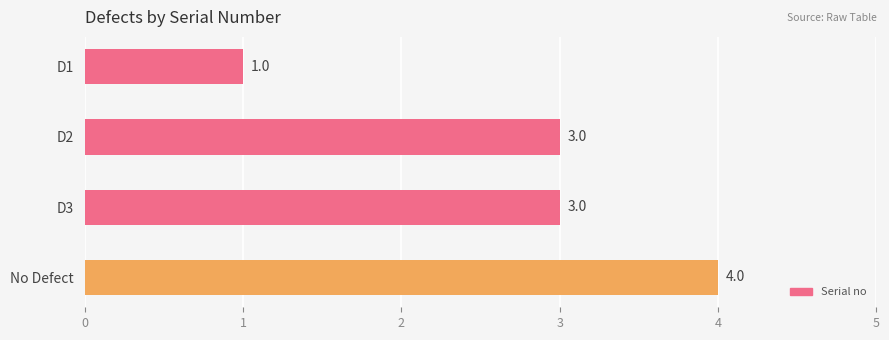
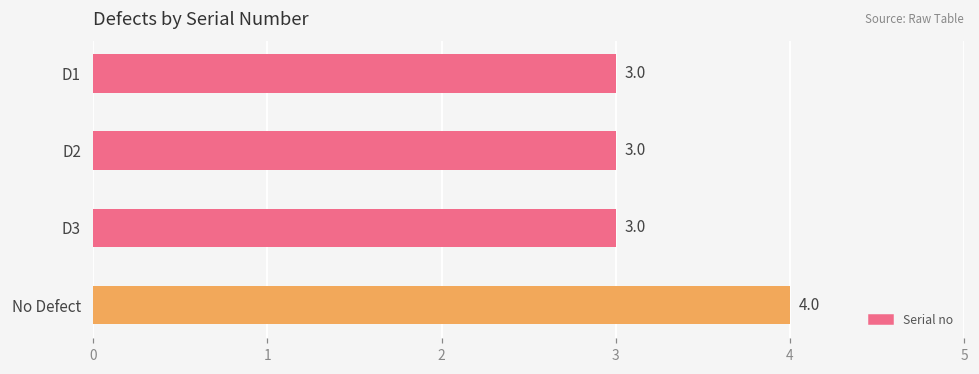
D1: 1.0 -> 3.0
